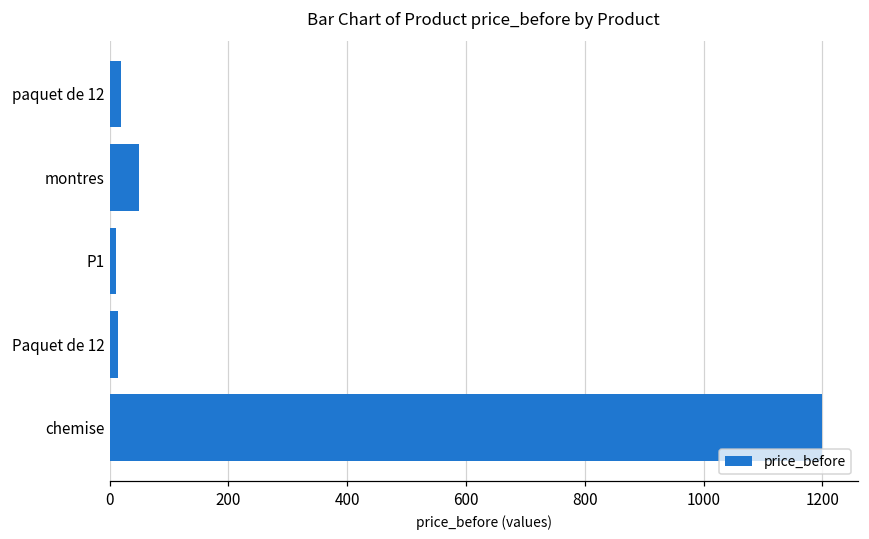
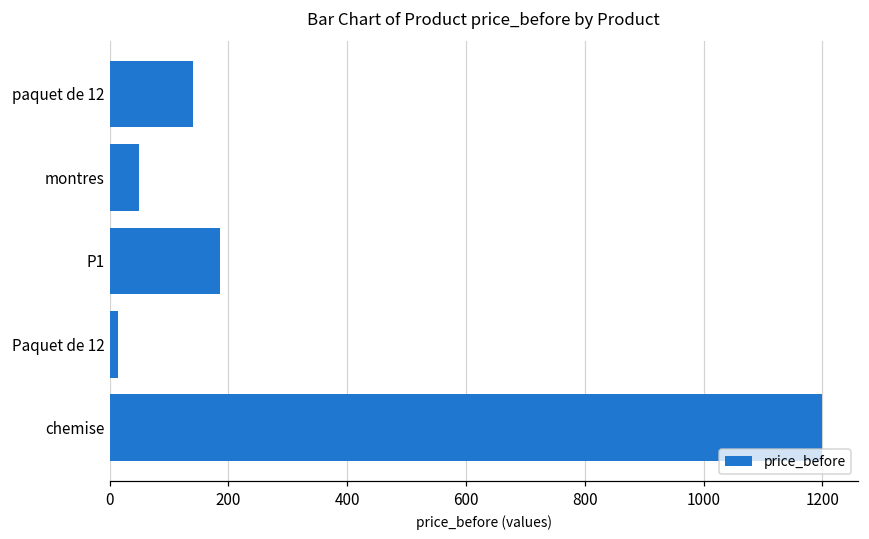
paquet de 12: 20 -> 140
P1: 10 -> 190
